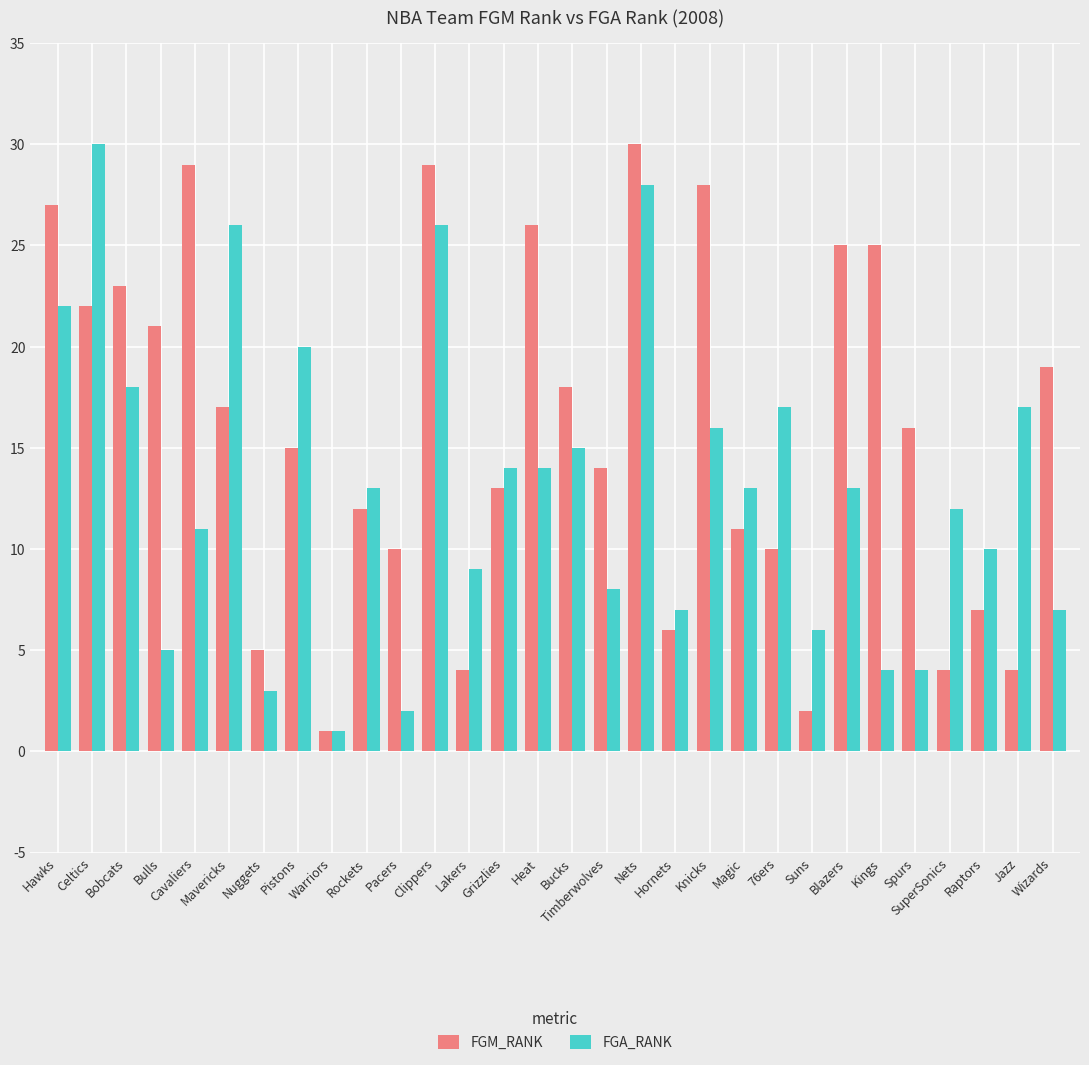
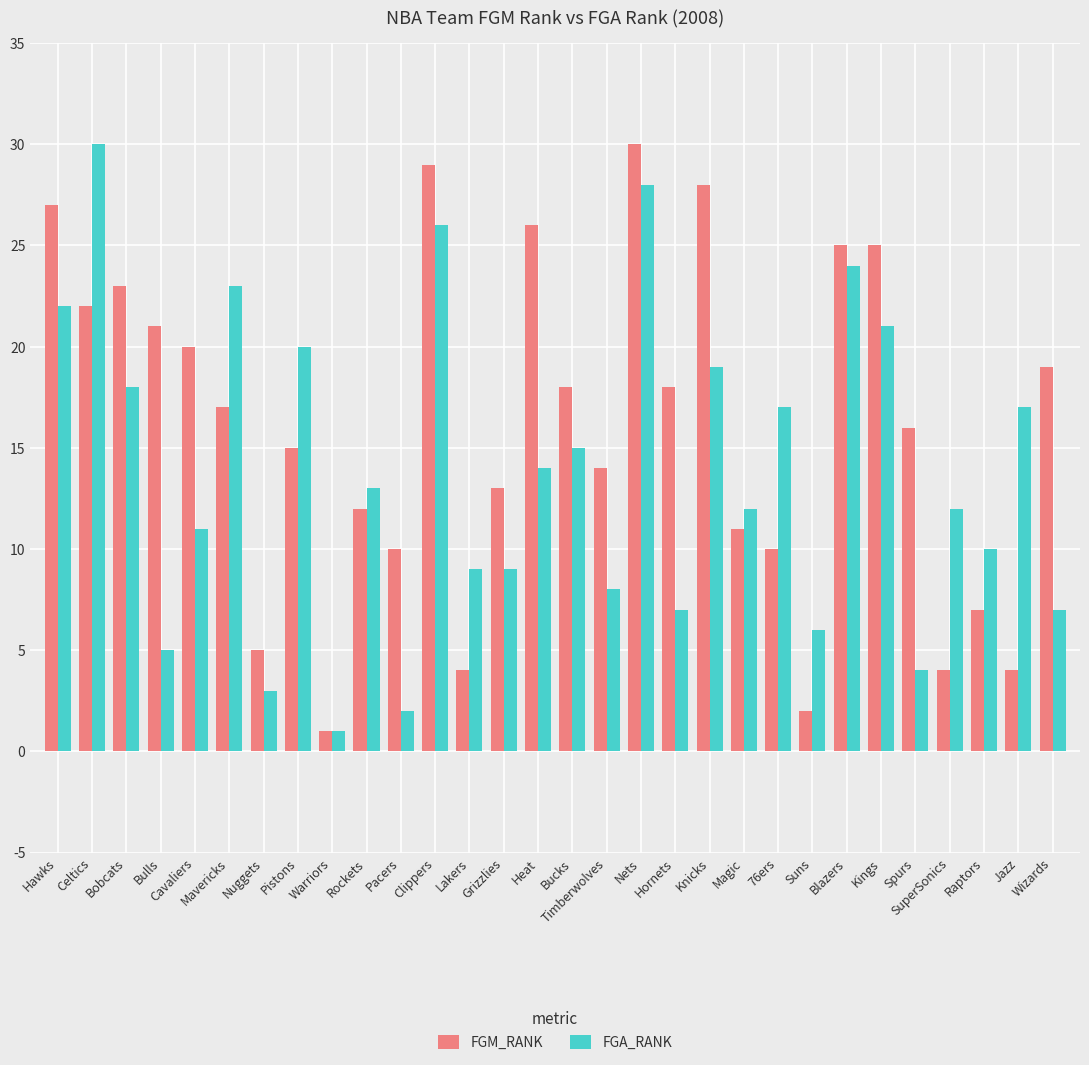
FGM_RANK, Cavaliers: 29 -> 20
FGA_RANK, Mavericks: 26 -> 23
FGA_RANK, Grizzlies: 14 -> 9
FGM_RANK, Hornets: 6 -> 18
FGA_RANK, Knicks: 16 -> 19
FGA_RANK, Magic: 13 -> 12
FGA_RANK, Blazers: 13 -> 24
FGA_RANK, Kings: 4 -> 21
